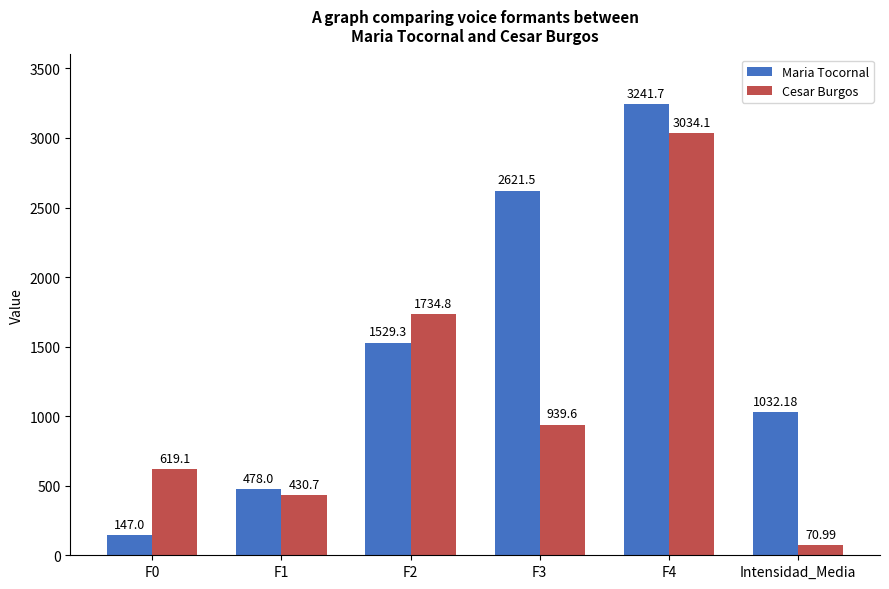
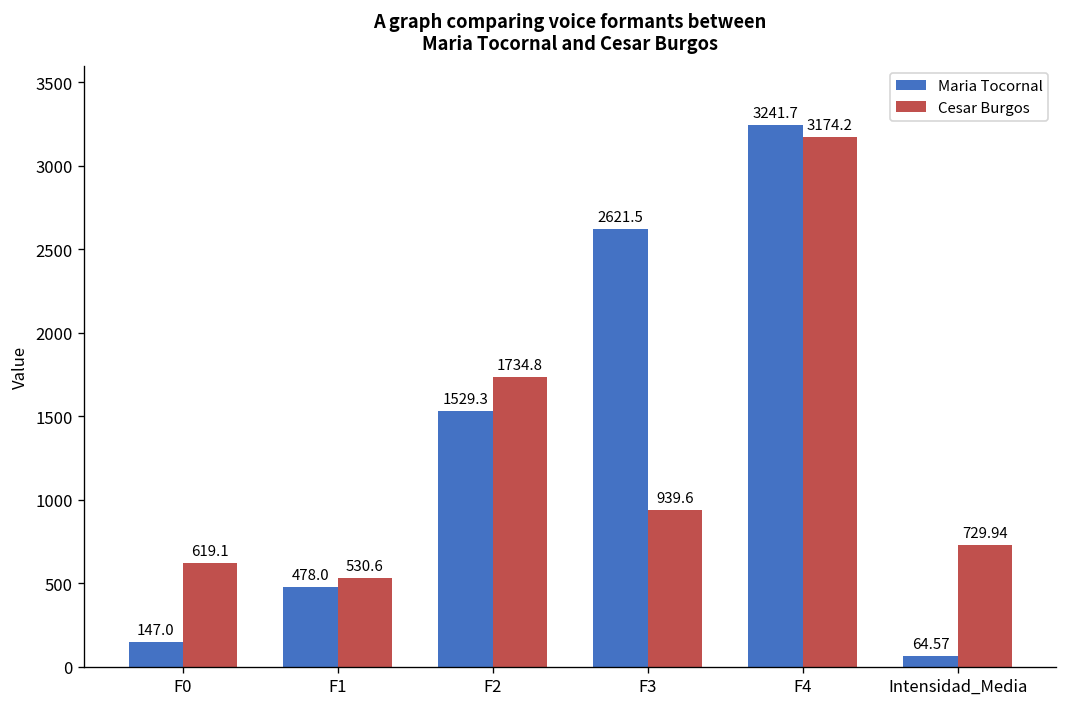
Cesar Burgos, F1: 430.7 -> 530.6
Cesar Burgos, F4: 3034.1 -> 3174.2
Maria Tocornal, Intensidad_Media: 1032.18 -> 64.57
Cesar Burgos, Intensidad_Media: 70.99 -> 729.94
